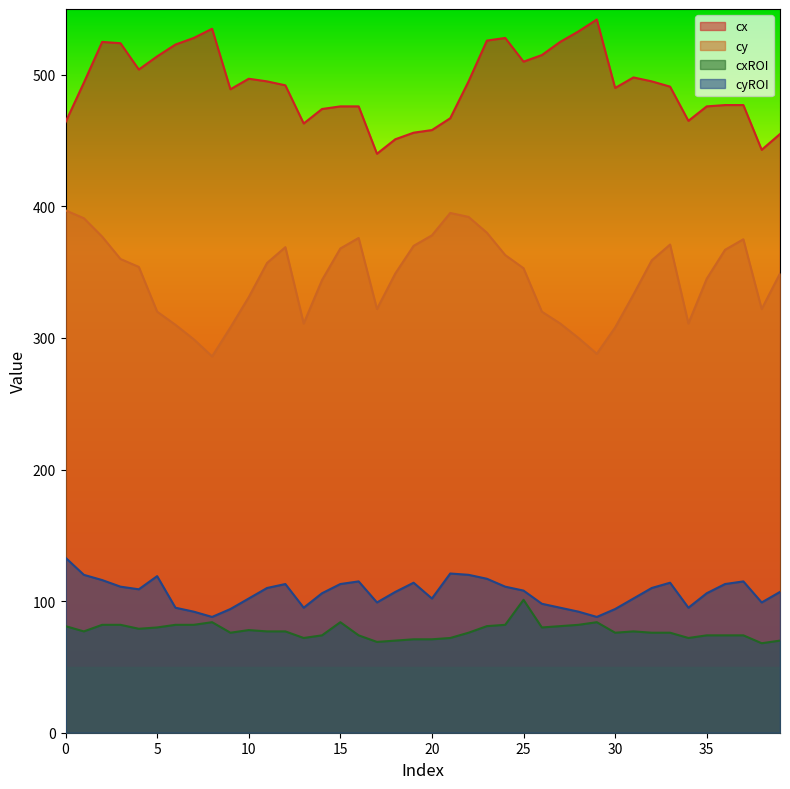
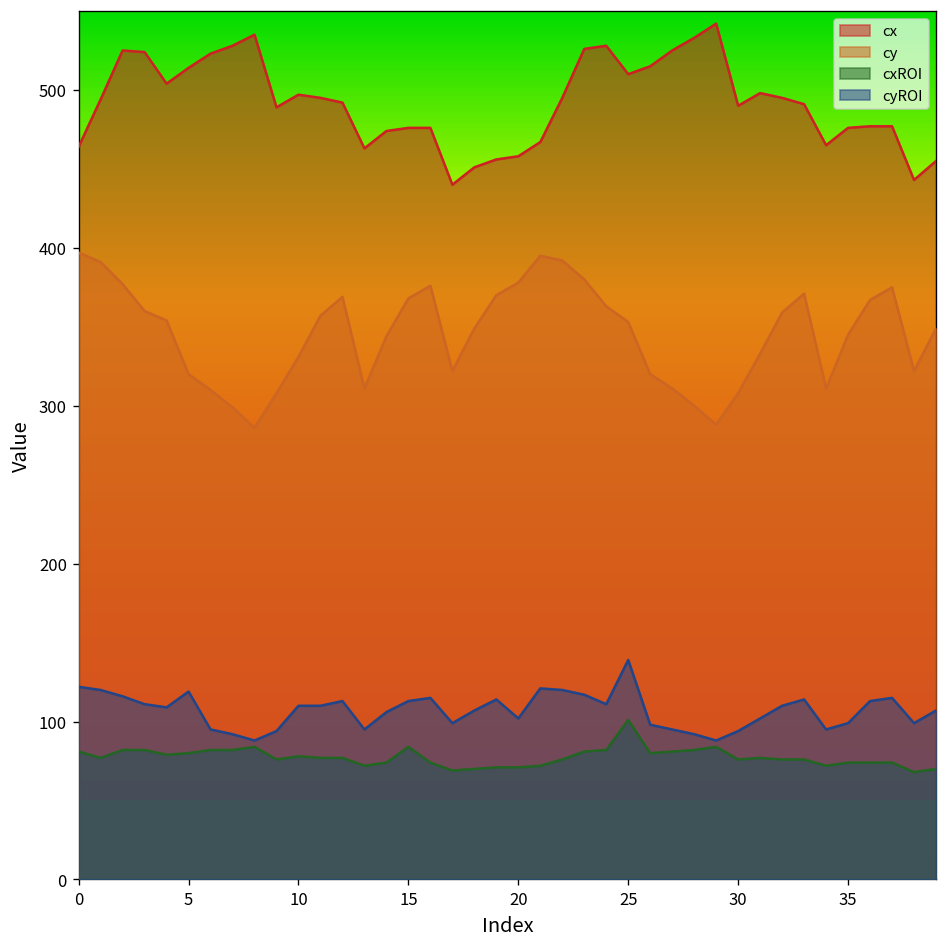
cyROI, 0: 133 -> 122
cyROI, 10: 102 -> 110
cyROI, 25: 108 -> 139
cyROI, 35: 106 -> 99
